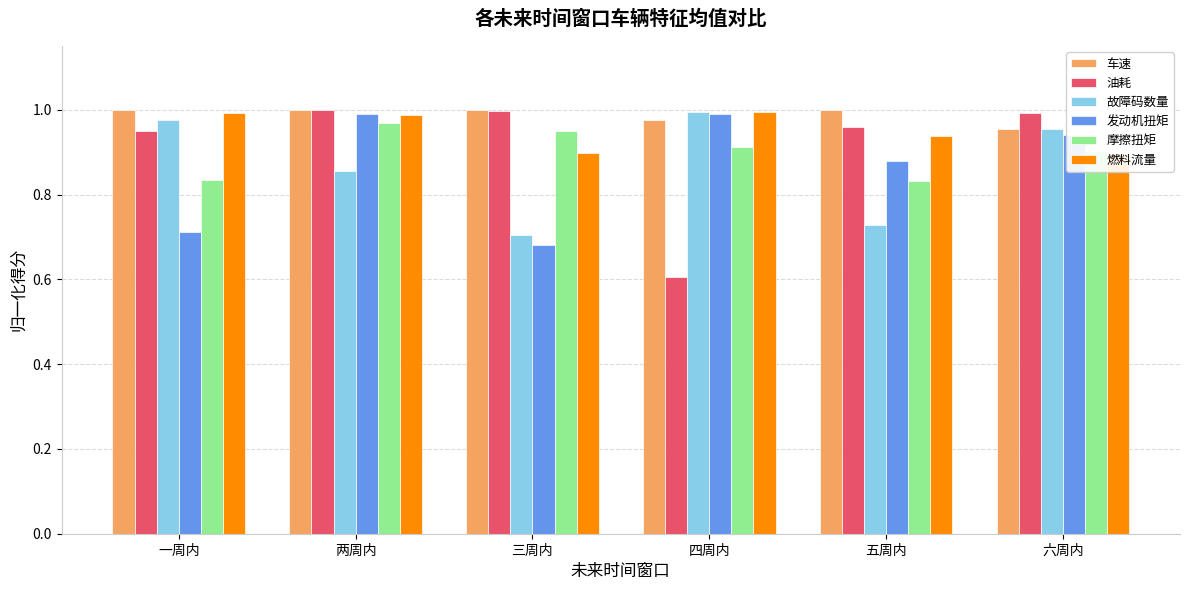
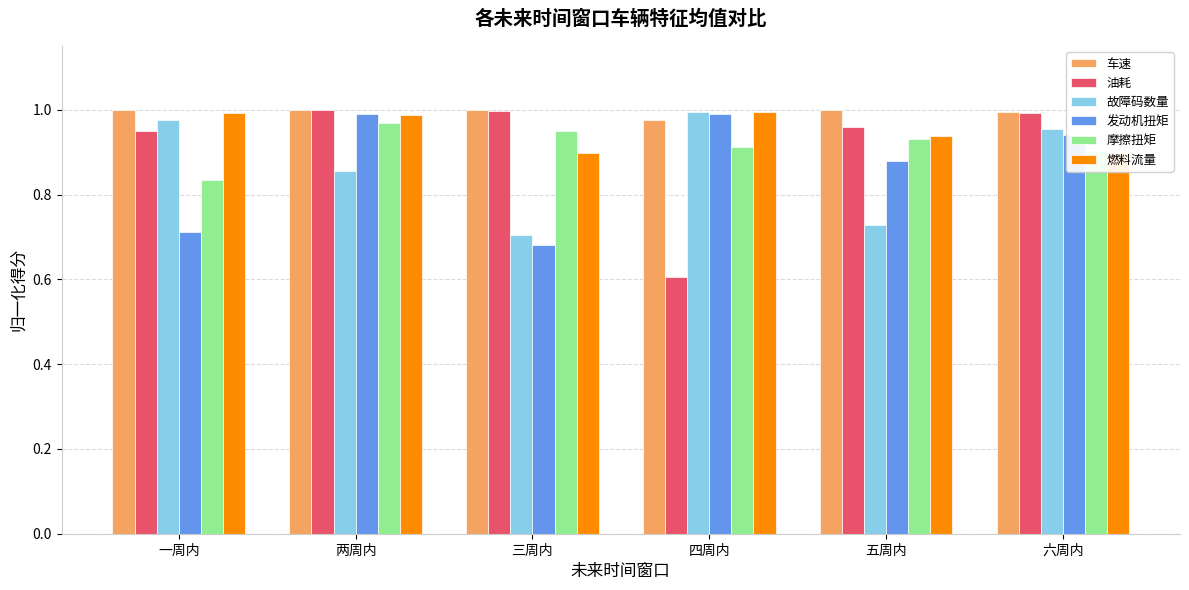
摩擦扭矩, 五周内: 0.83 -> 0.93
车速, 六周内: 0.96 -> 0.99
